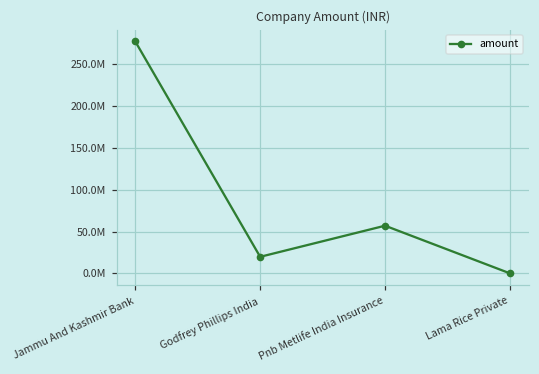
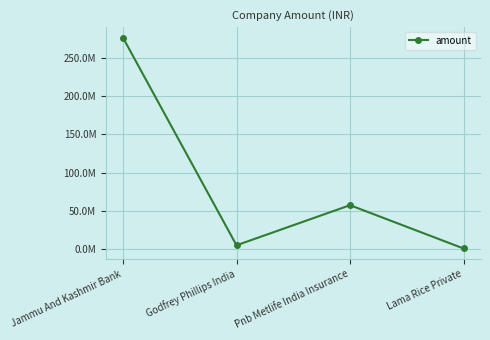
Godfrey Phillips India: 20000000 -> 0
